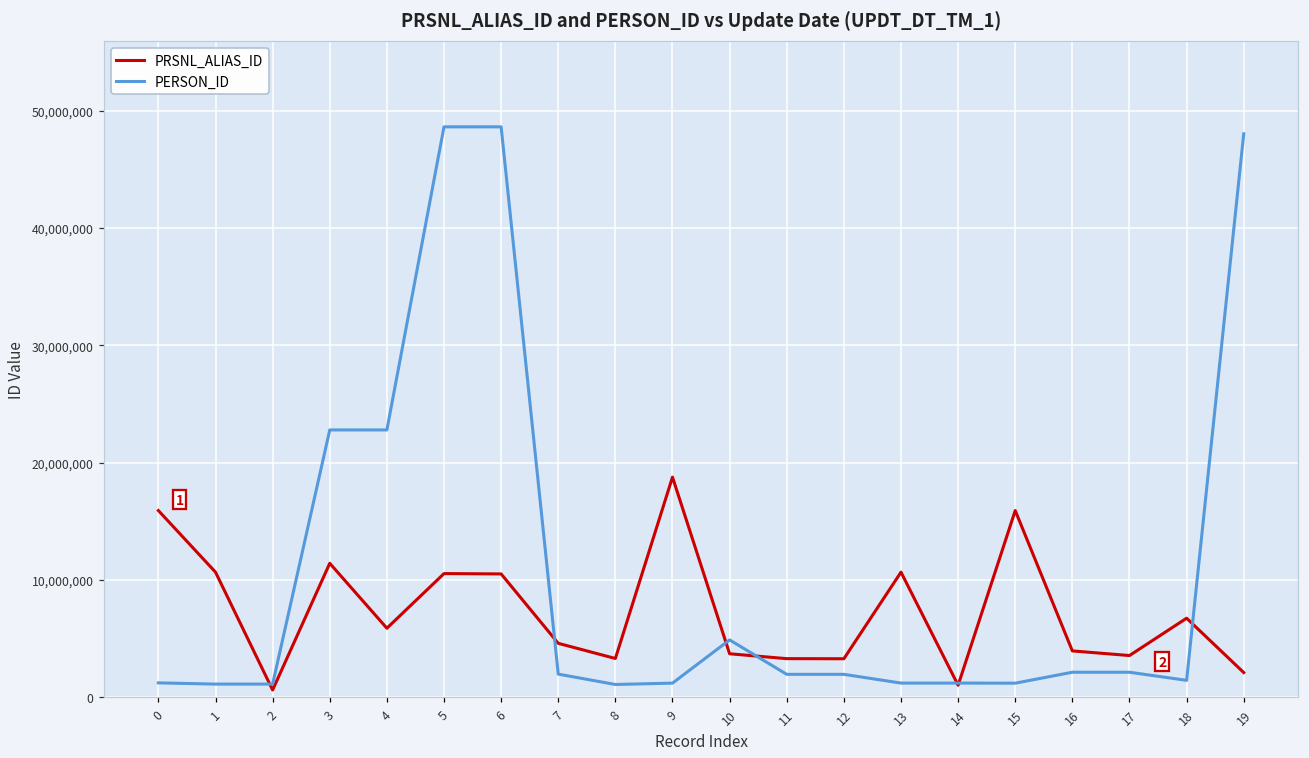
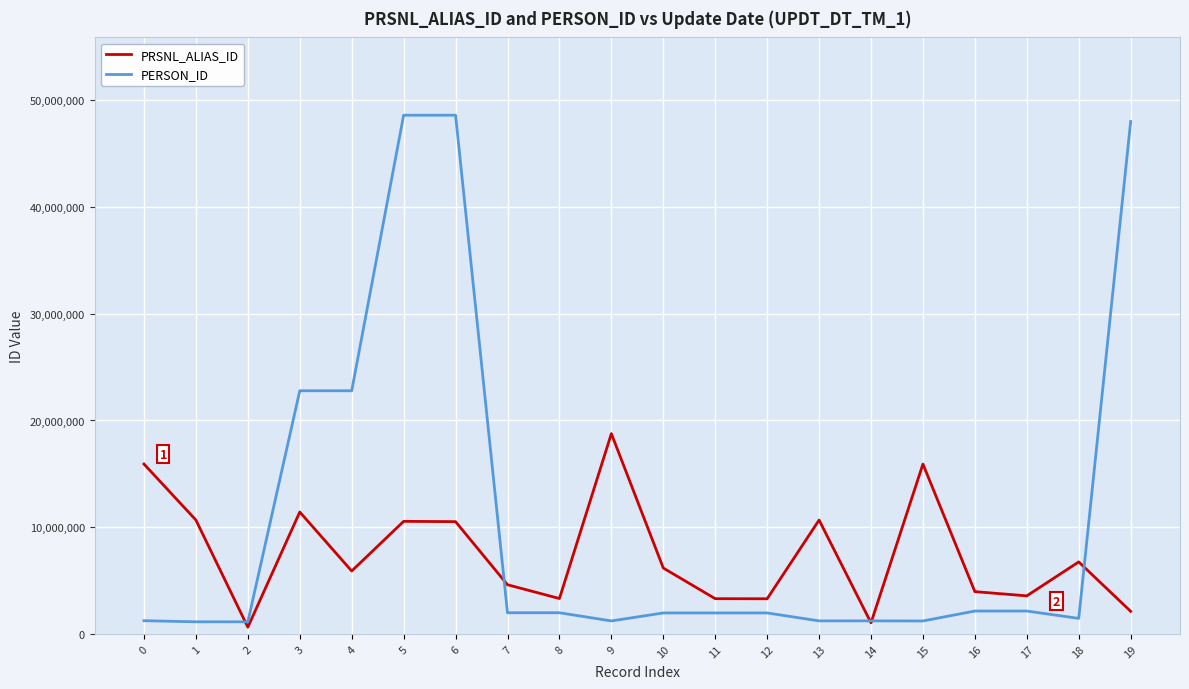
PERSON_ID, 8: 1,100,000 -> 2,000,000
PRSNL_ALIAS_ID, 10: 3,700,000 -> 6,200,000
PERSON_ID, 10: 4,900,000 -> 2,000,000
